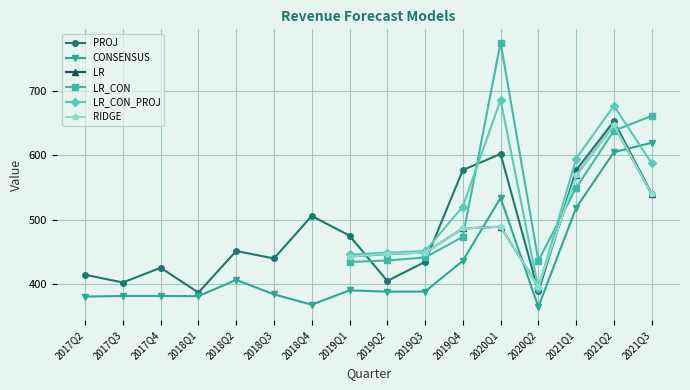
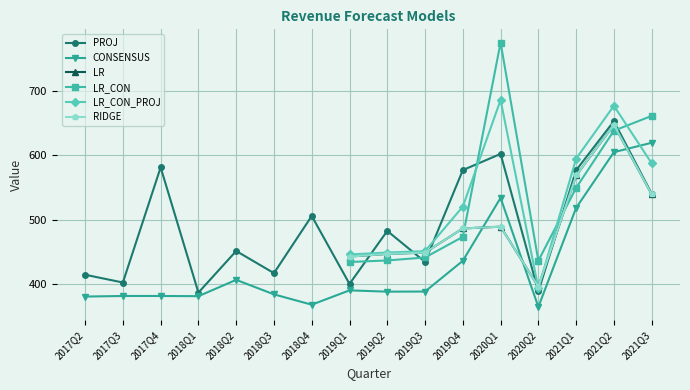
PROJ, 2017Q4: 430 -> 580
PROJ, 2018Q3: 440 -> 420
PROJ, 2019Q1: 480 -> 400
PROJ, 2019Q2: 410 -> 480
